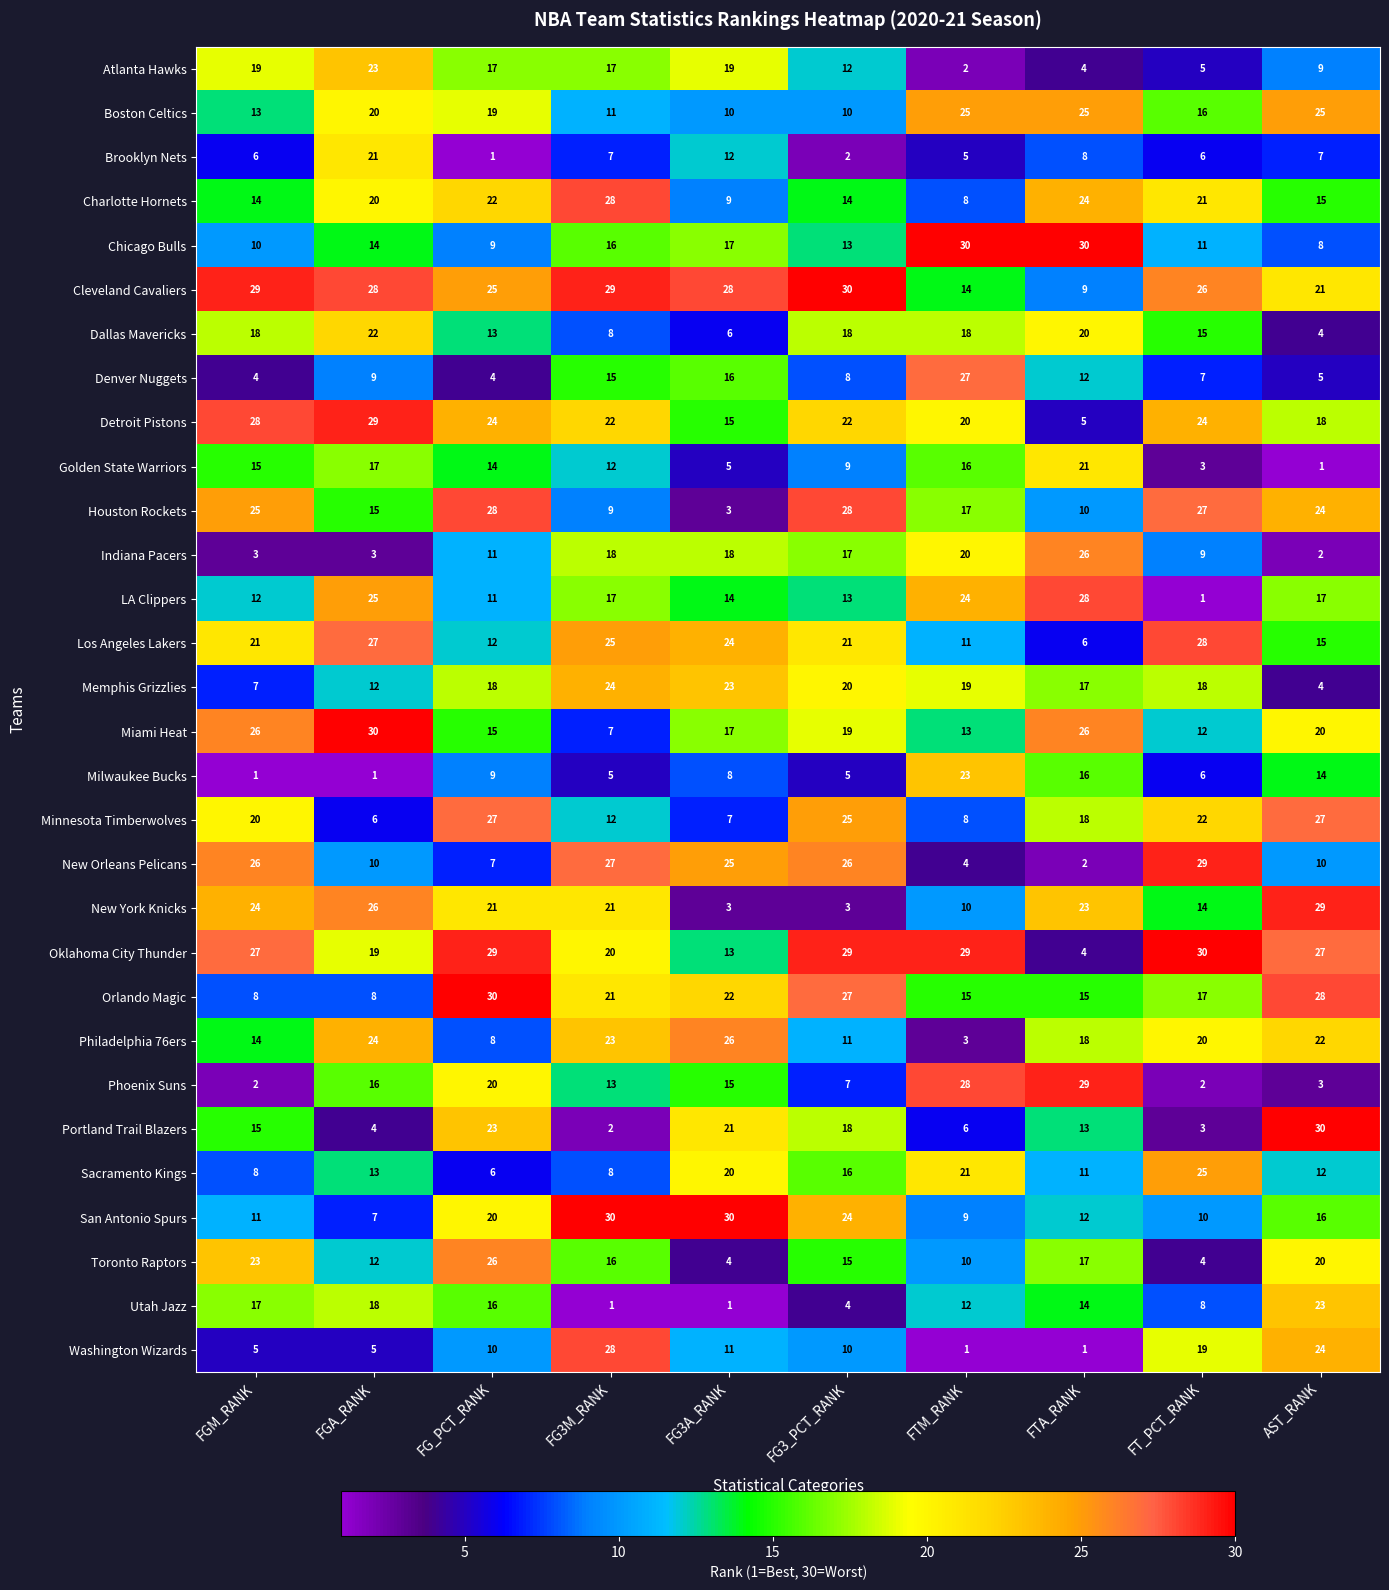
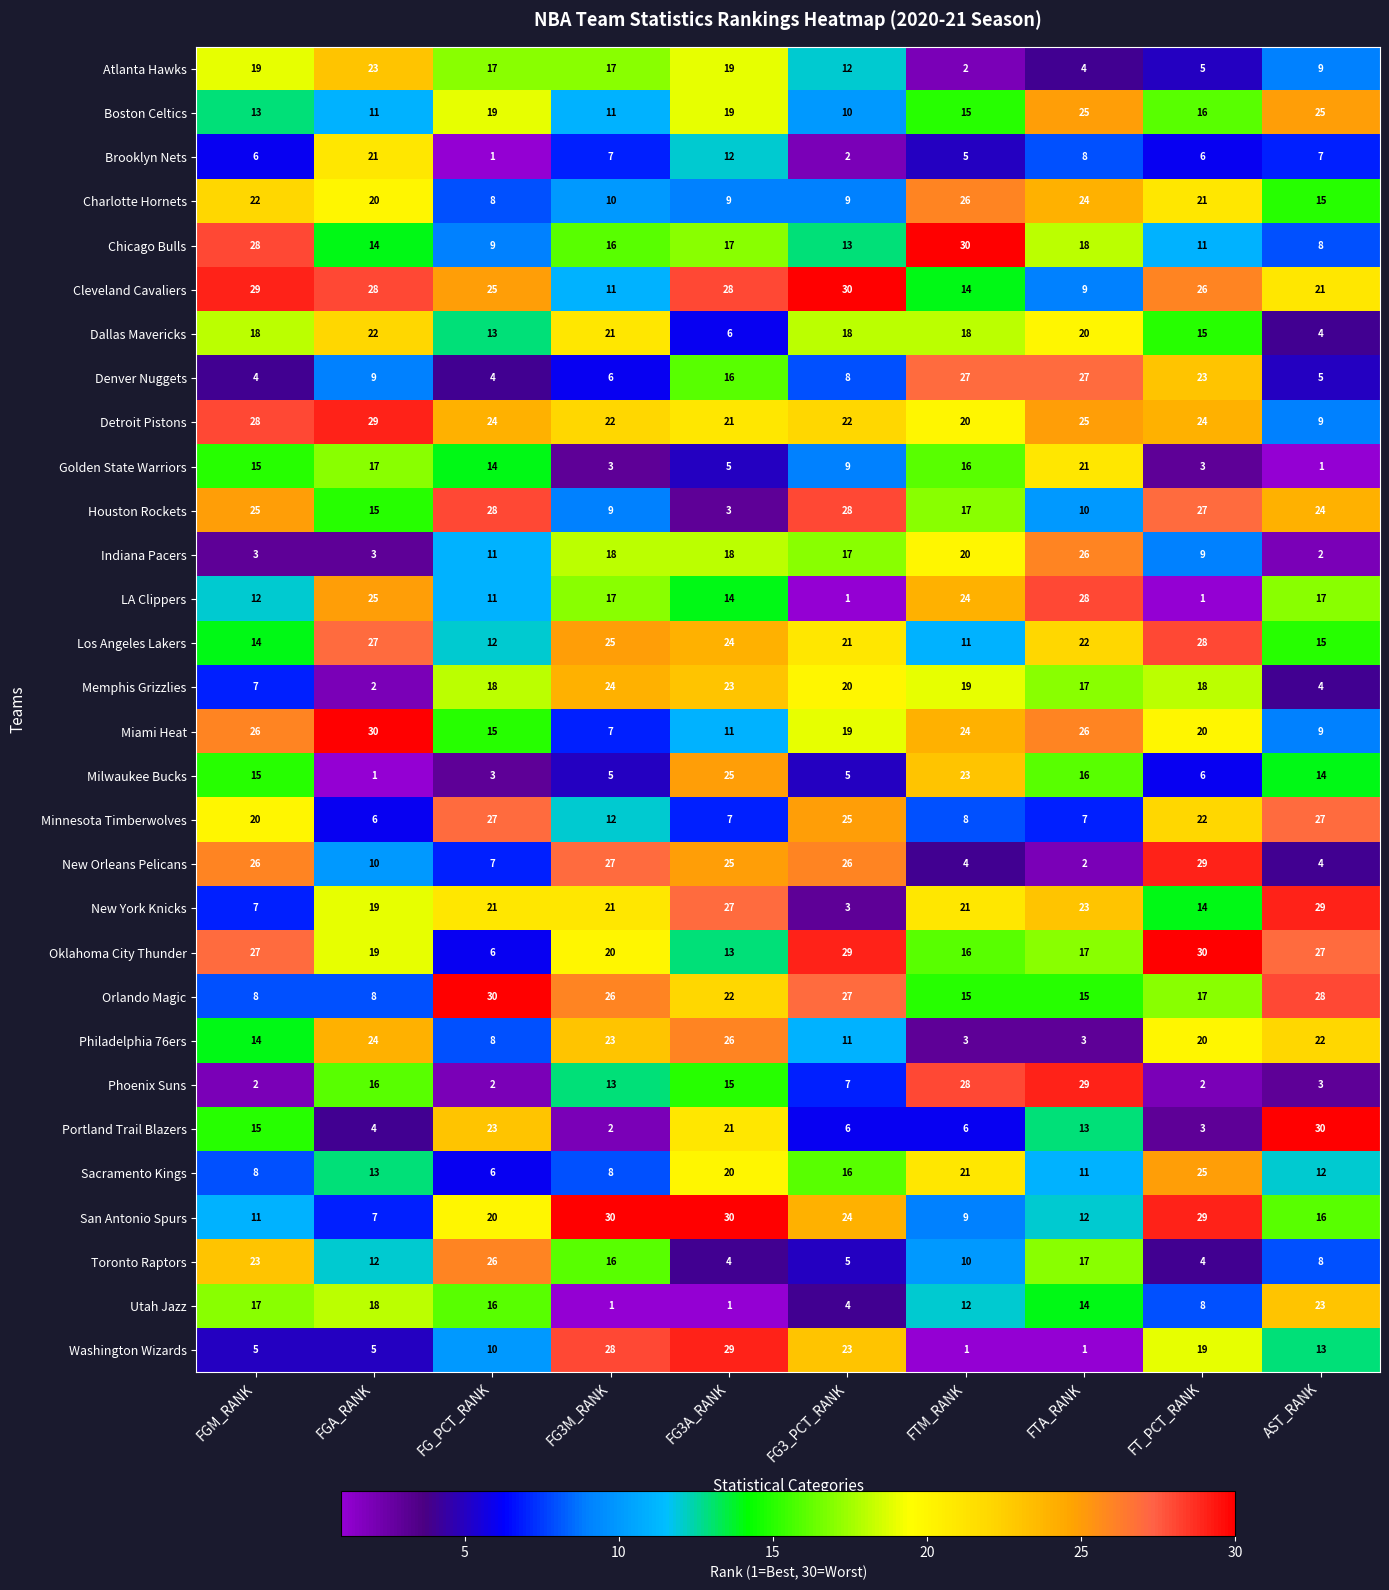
Boston Celtics, FGA_RANK: 20 -> 11
Boston Celtics, FG3A_RANK: 10 -> 19
Boston Celtics, FTM_RANK: 25 -> 15
Charlotte Hornets, FGM_RANK: 14 -> 22
Charlotte Hornets, FG_PCT_RANK: 22 -> 8
Charlotte Hornets, FG3M_RANK: 28 -> 10
Charlotte Hornets, FG3_PCT_RANK: 14 -> 9
Charlotte Hornets, FTM_RANK: 8 -> 26
Chicago Bulls, FGM_RANK: 10 -> 28
Chicago Bulls, FTA_RANK: 30 -> 18
Cleveland Cavaliers, FG3M_RANK: 29 -> 11
Dallas Mavericks, FG3M_RANK: 8 -> 21
Denver Nuggets, FG3M_RANK: 15 -> 6
Denver Nuggets, FTA_RANK: 12 -> 27
Denver Nuggets, FT_PCT_RANK: 7 -> 23
Detroit Pistons, FG3A_RANK: 15 -> 21
Detroit Pistons, FTA_RANK: 5 -> 25
Detroit Pistons, AST_RANK: 18 -> 9
Golden State Warriors, FG3M_RANK: 12 -> 3
LA Clippers, FG3_PCT_RANK: 13 -> 1
Los Angeles Lakers, FGM_RANK: 21 -> 14
Los Angeles Lakers, FTA_RANK: 6 -> 22
Memphis Grizzlies, FGA_RANK: 12 -> 2
Miami Heat, FG3A_RANK: 17 -> 11
Miami Heat, FTM_RANK: 13 -> 24
Miami Heat, FT_PCT_RANK: 12 -> 20
Miami Heat, AST_RANK: 20 -> 9
Milwaukee Bucks, FGM_RANK: 1 -> 15
Milwaukee Bucks, FG_PCT_RANK: 9 -> 3
Milwaukee Bucks, FG3A_RANK: 8 -> 25
Minnesota Timberwolves, FTA_RANK: 18 -> 7
New Orleans Pelicans, AST_RANK: 10 -> 4
New York Knicks, FGM_RANK: 24 -> 7
New York Knicks, FGA_RANK: 26 -> 19
New York Knicks, FG3A_RANK: 3 -> 27
New York Knicks, FTM_RANK: 10 -> 21
Oklahoma City Thunder, FG_PCT_RANK: 29 -> 6
Oklahoma City Thunder, FTM_RANK: 29 -> 16
Oklahoma City Thunder, FTA_RANK: 4 -> 17
Orlando Magic, FG3M_RANK: 21 -> 26
Philadelphia 76ers, FTA_RANK: 18 -> 3
Phoenix Suns, FG_PCT_RANK: 20 -> 2
Portland Trail Blazers, FG3_PCT_RANK: 18 -> 6
San Antonio Spurs, FT_PCT_RANK: 10 -> 29
Toronto Raptors, FG3_PCT_RANK: 15 -> 5
Toronto Raptors, AST_RANK: 20 -> 8
Washington Wizards, FG3A_RANK: 11 -> 29
Washington Wizards, FG3_PCT_RANK: 10 -> 23
Washington Wizards, AST_RANK: 24 -> 13
